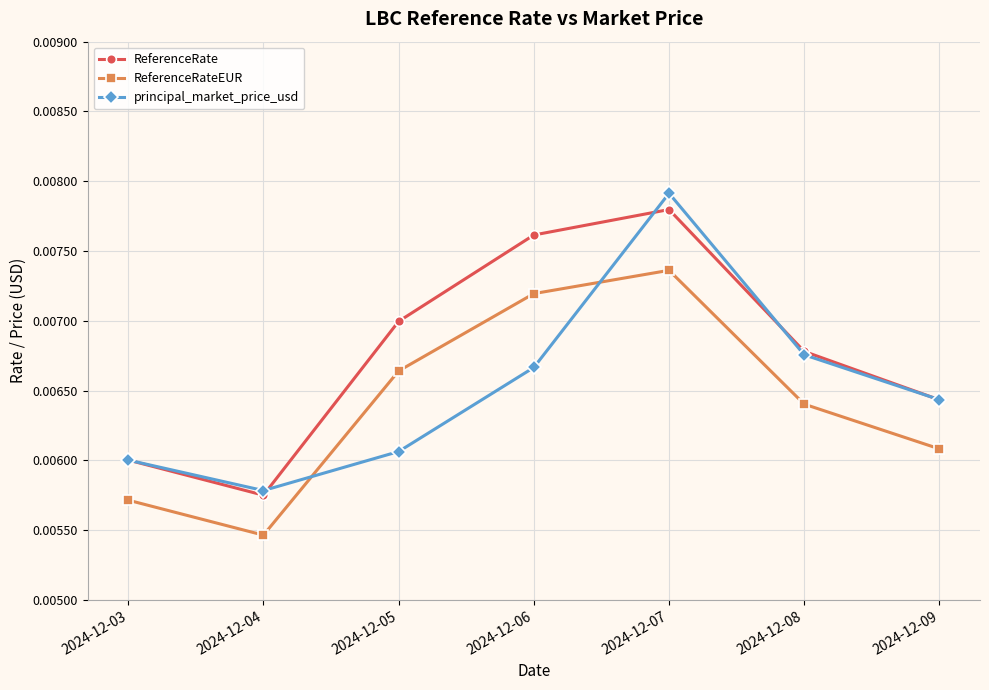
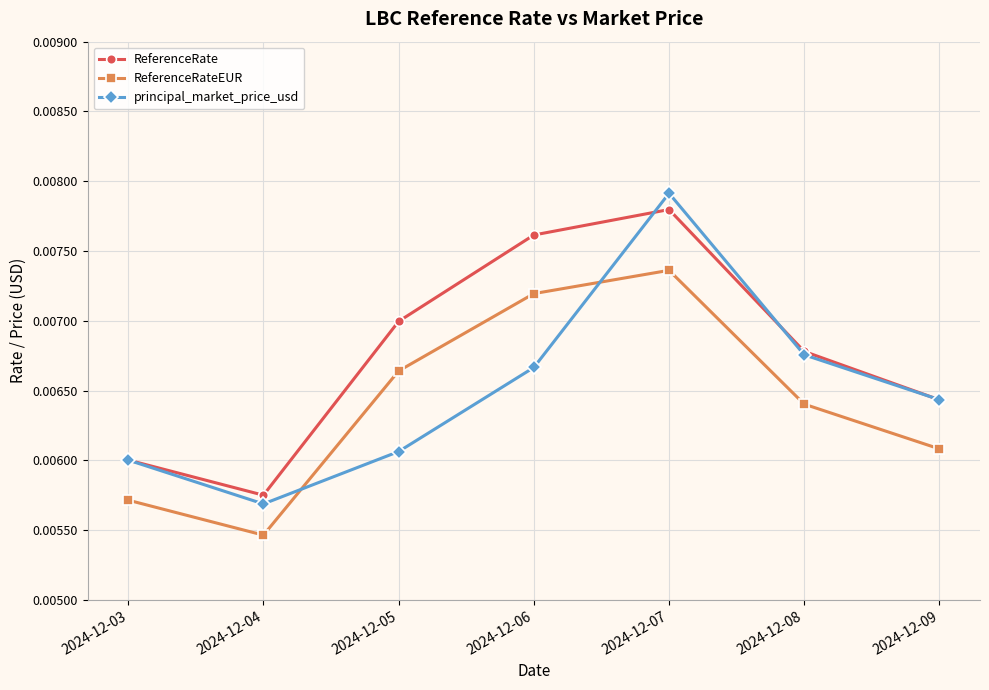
principal_market_price_usd, 2024-12-04: 0.00578 -> 0.00569
